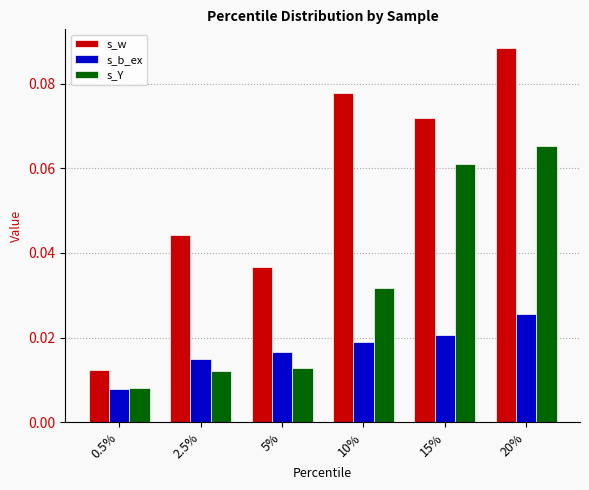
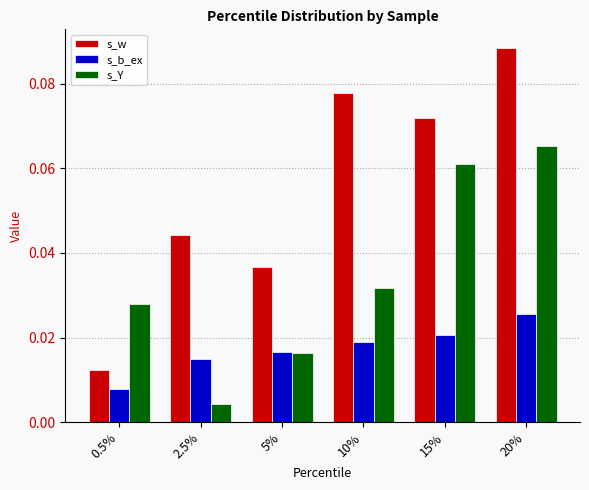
s_Y, 0.5%: 0.008 -> 0.028
s_Y, 2.5%: 0.012 -> 0.004
s_Y, 5%: 0.013 -> 0.016
